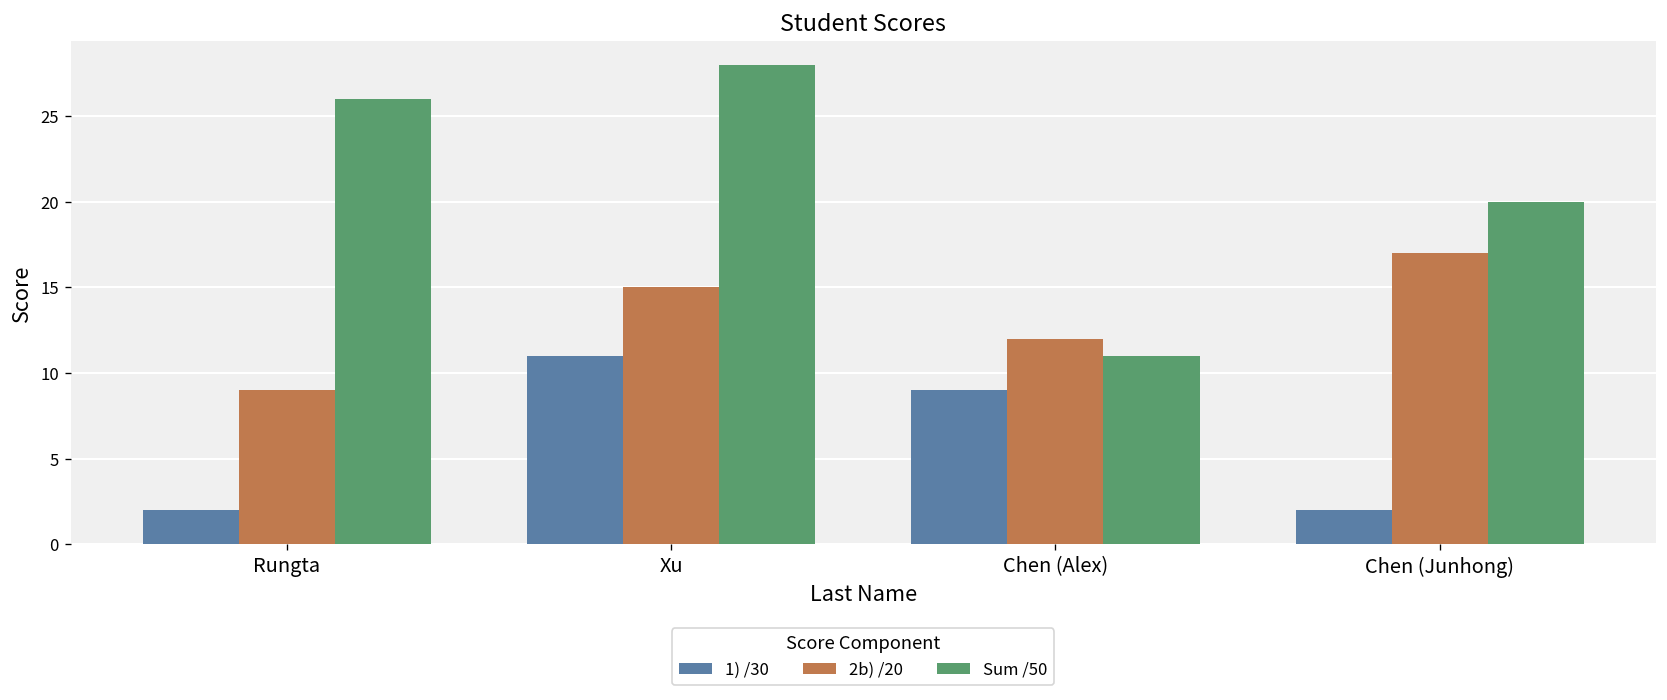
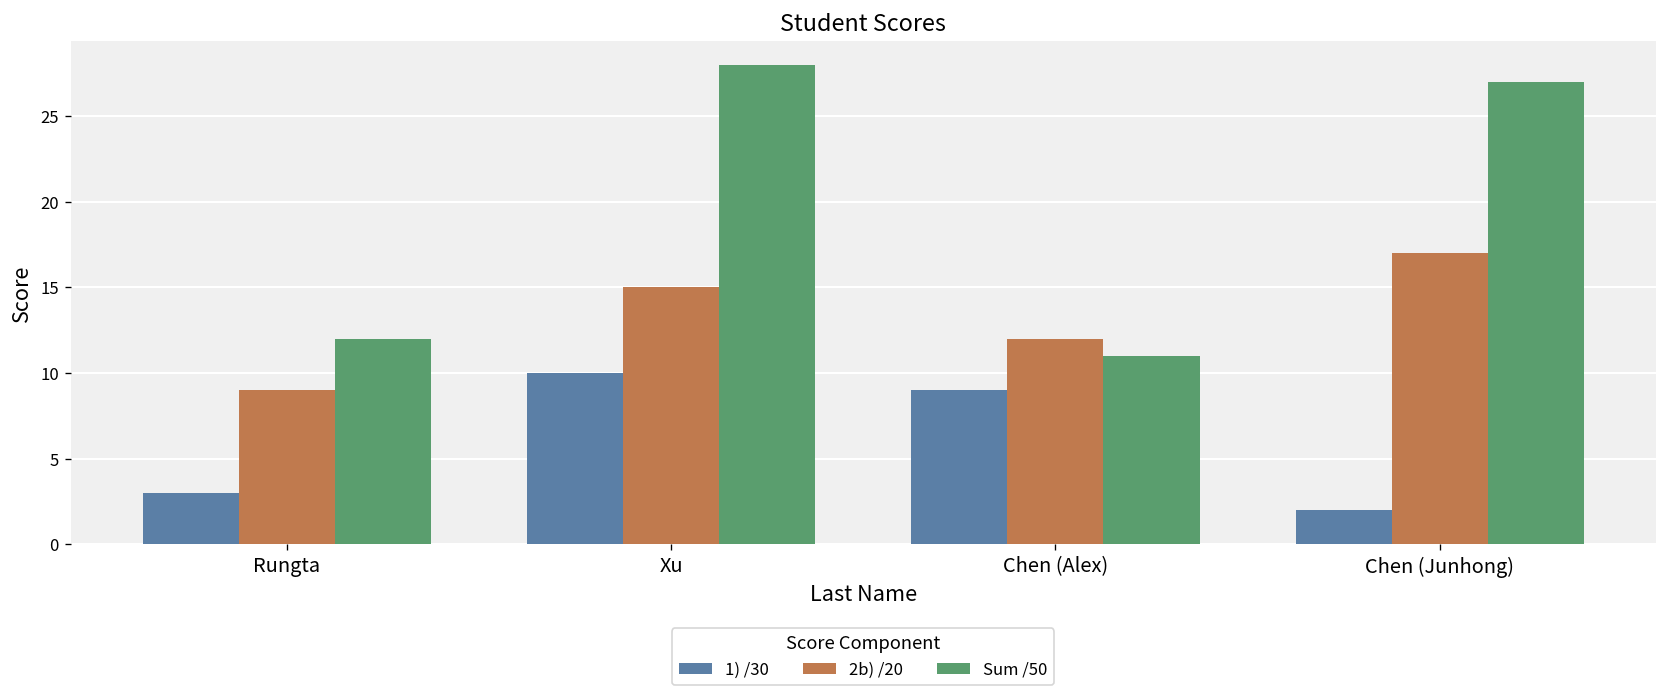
1) /30, Rungta: 2 -> 3
Sum /50, Rungta: 26 -> 12
1) /30, Xu: 11 -> 10
Sum /50, Chen (Junhong): 20 -> 27
